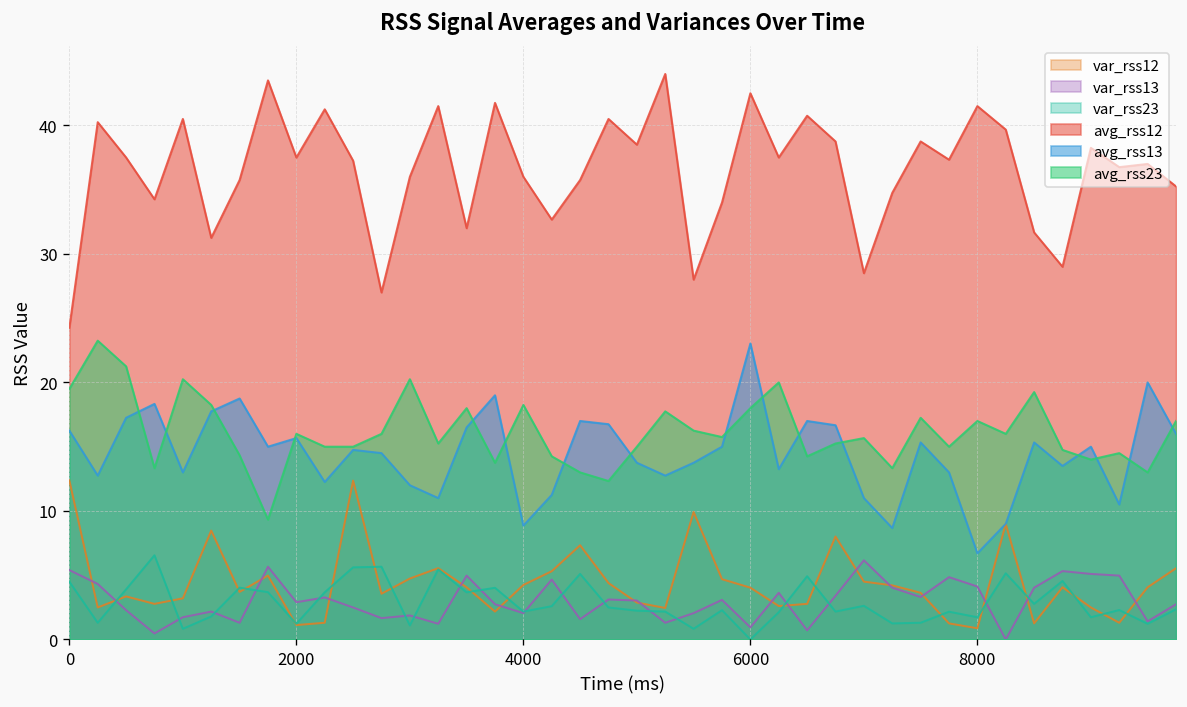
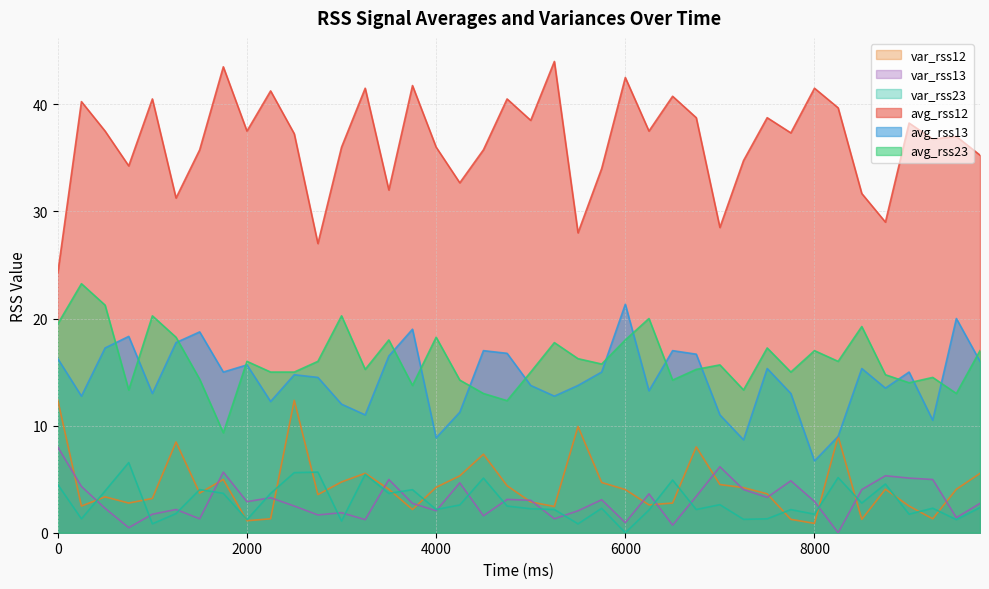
var_rss13, 0: 5.4 -> 8.0
avg_rss13, 6000: 23.0 -> 21.3
var_rss13, 8000: 4.1 -> 2.9
